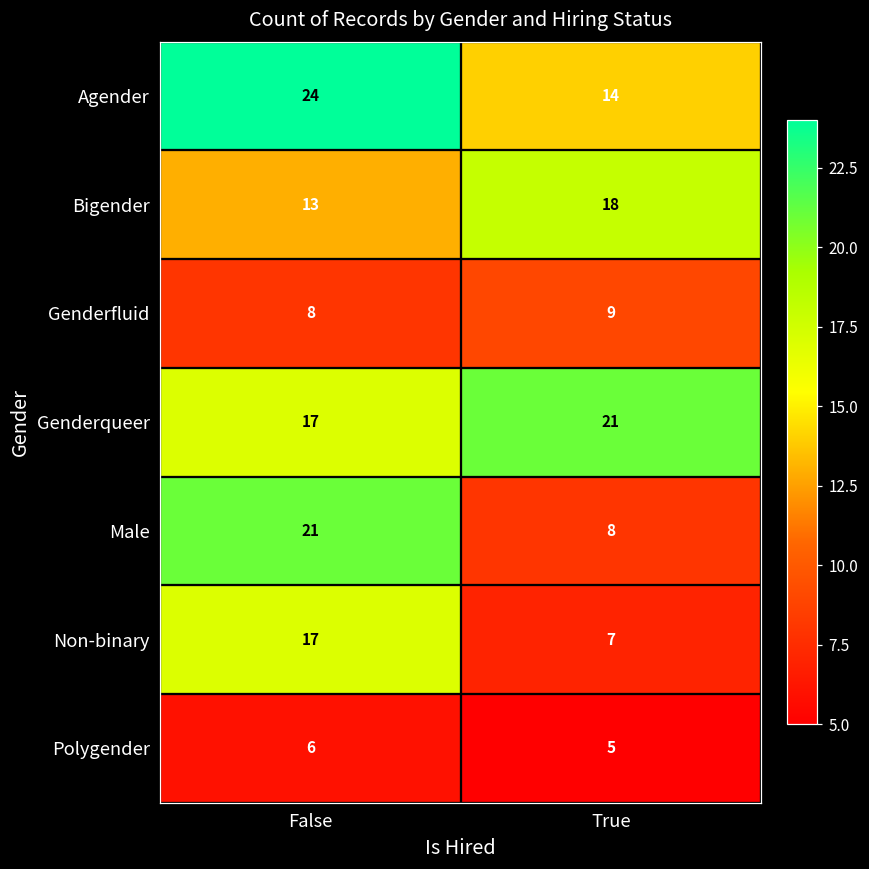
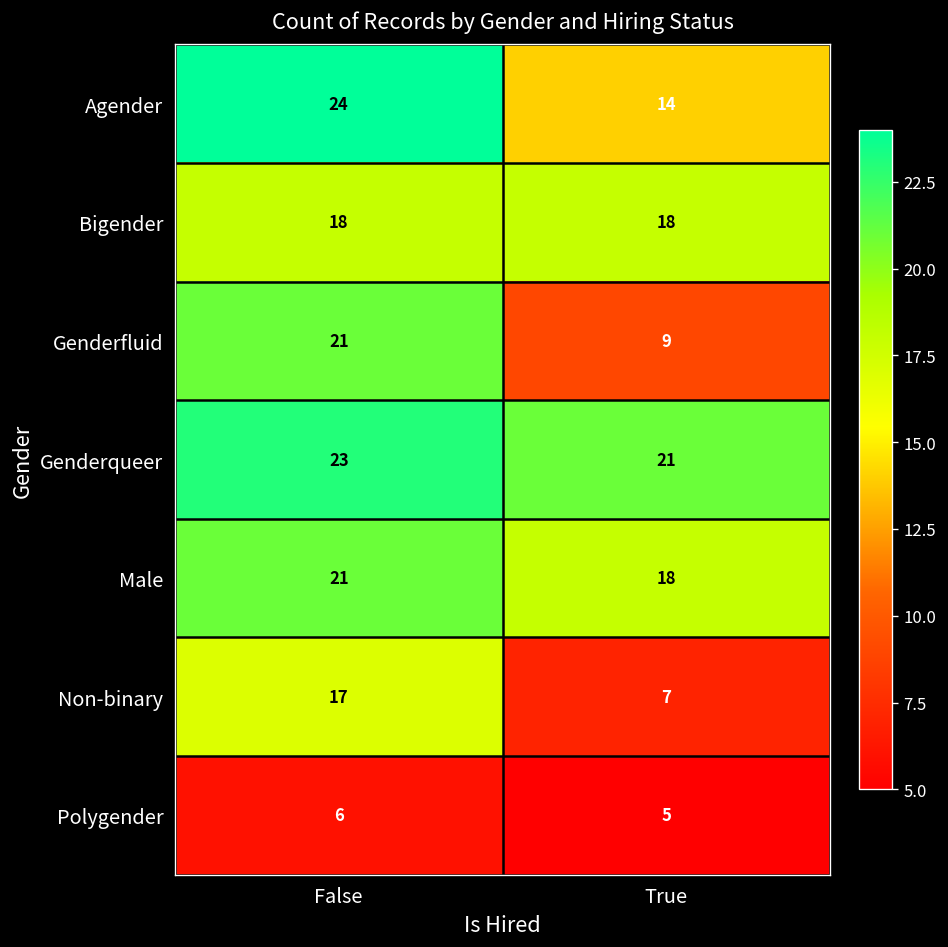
Bigender, False: 13 -> 18
Genderfluid, False: 8 -> 21
Genderqueer, False: 17 -> 23
Male, True: 8 -> 18
